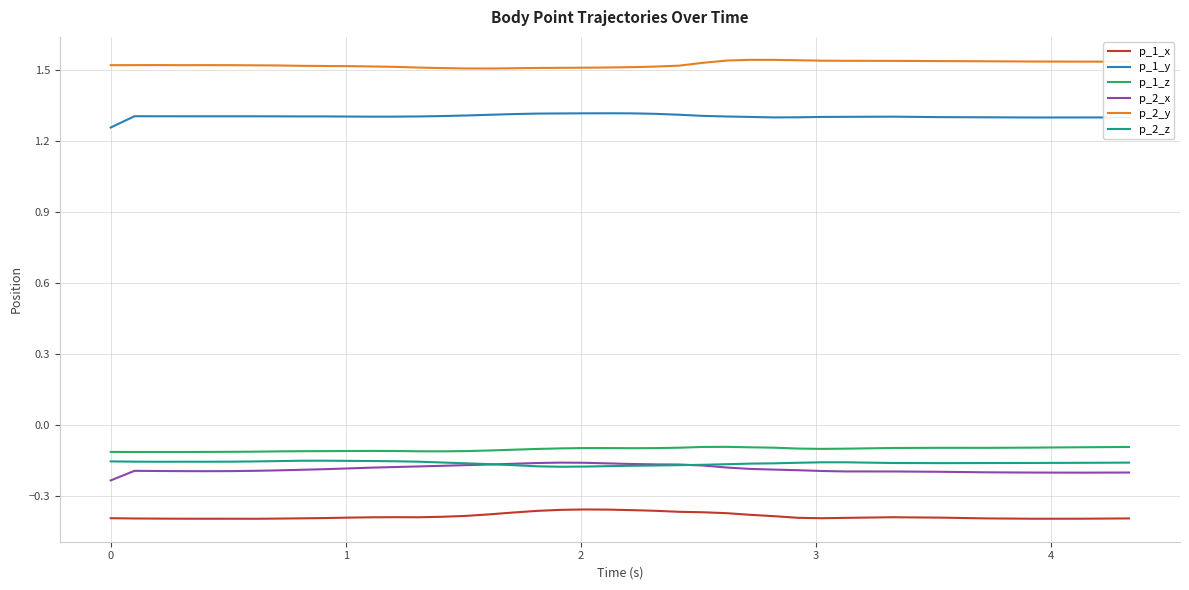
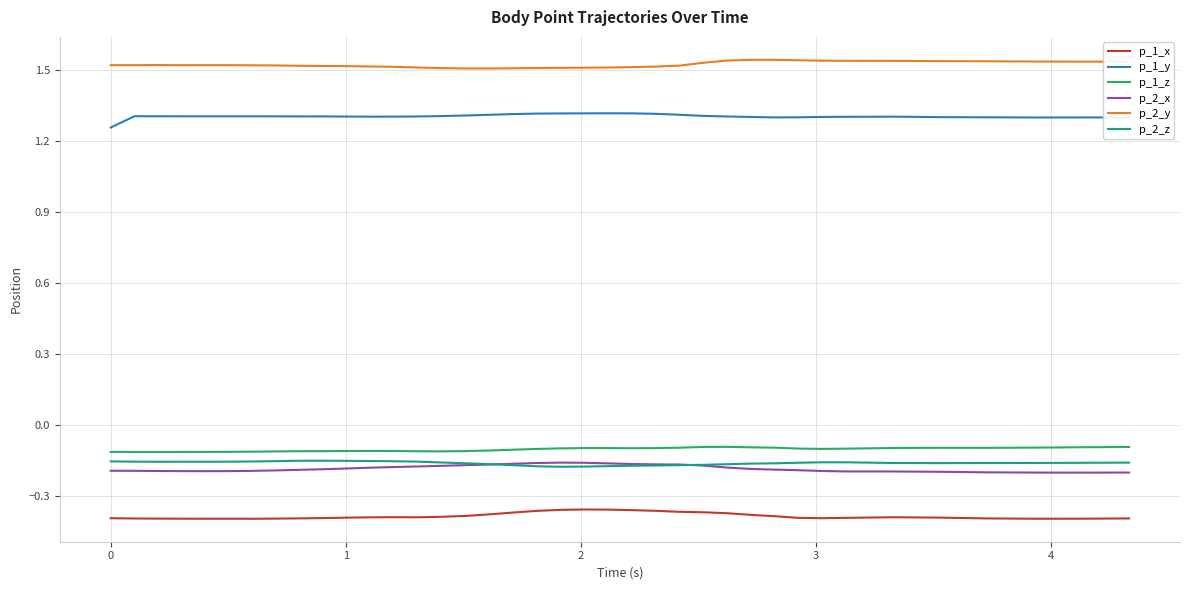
p_2_x, 0: -0.24 -> -0.20
